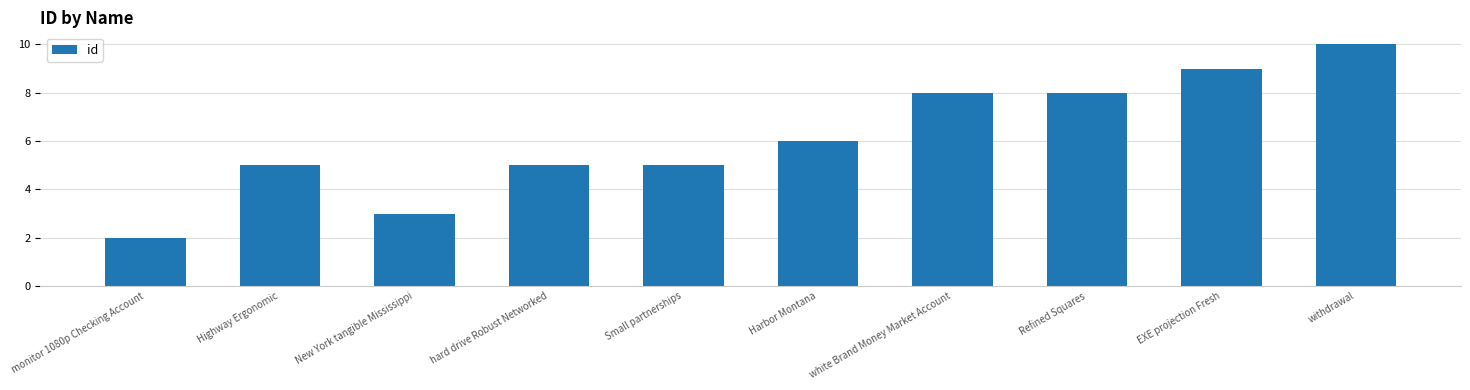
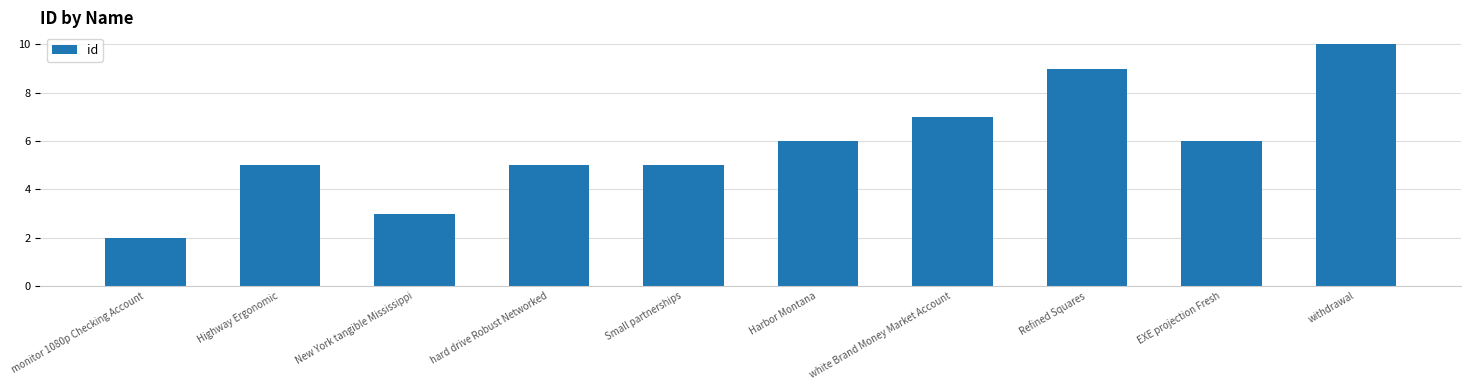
white Brand Money Market Account: 8 -> 7
Refined Squares: 8 -> 9
EXE projection Fresh: 9 -> 6
